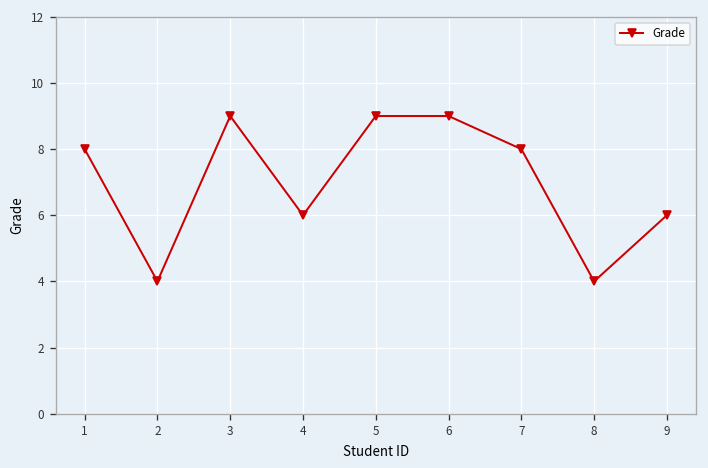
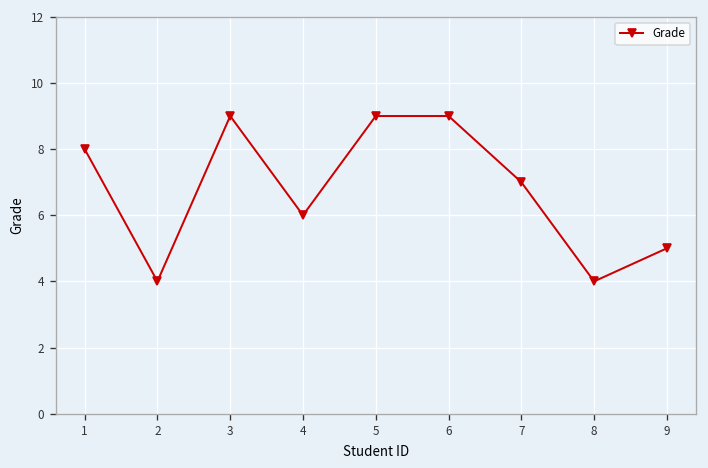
7: 8 -> 7
9: 6 -> 5
